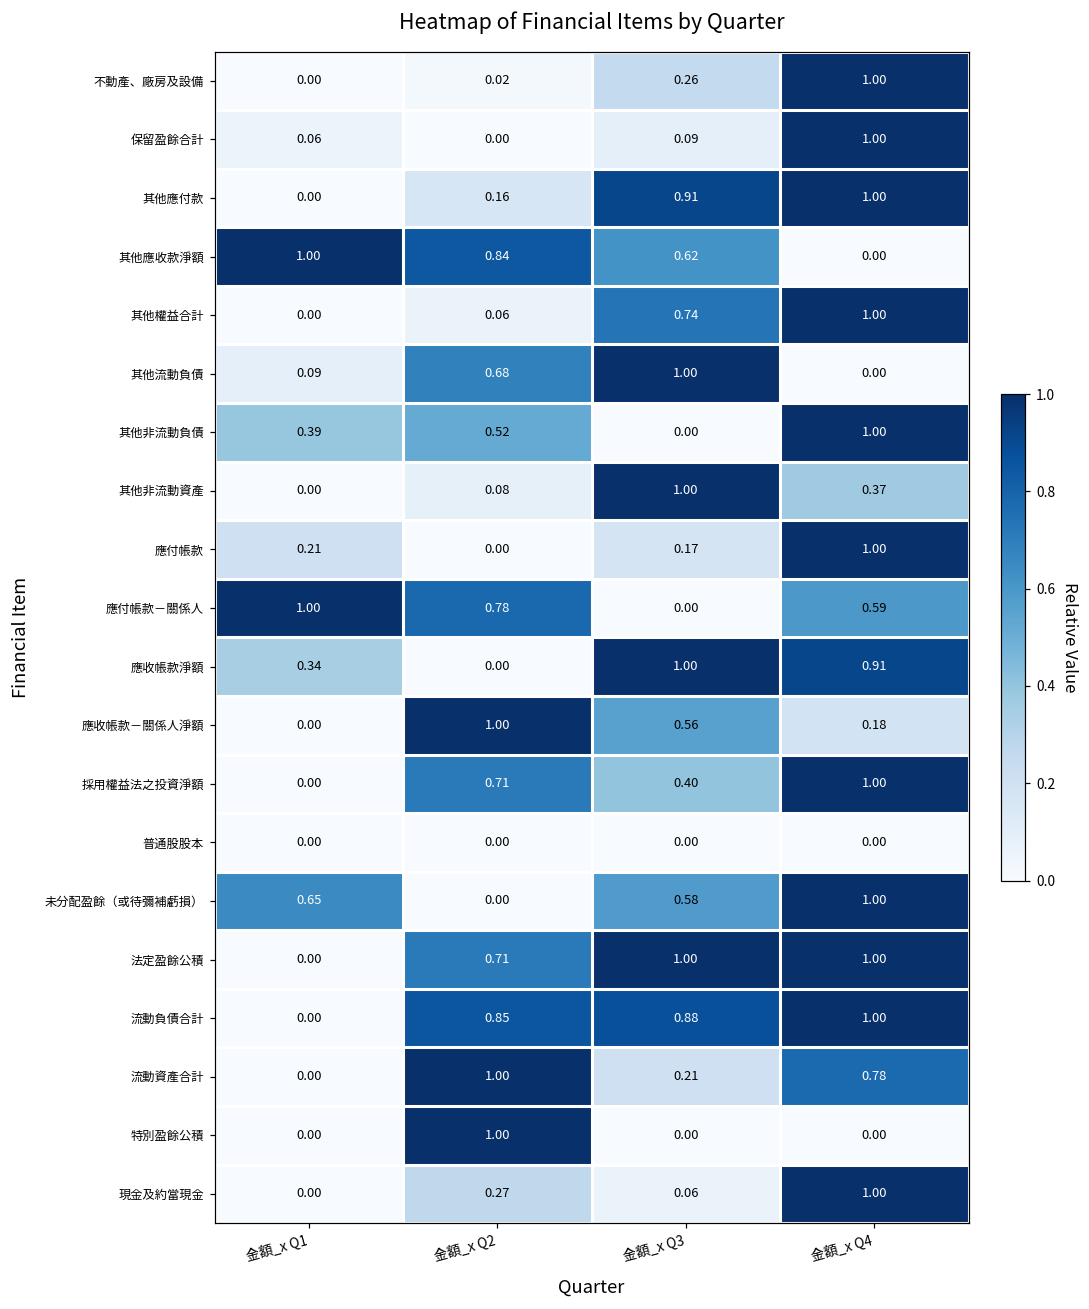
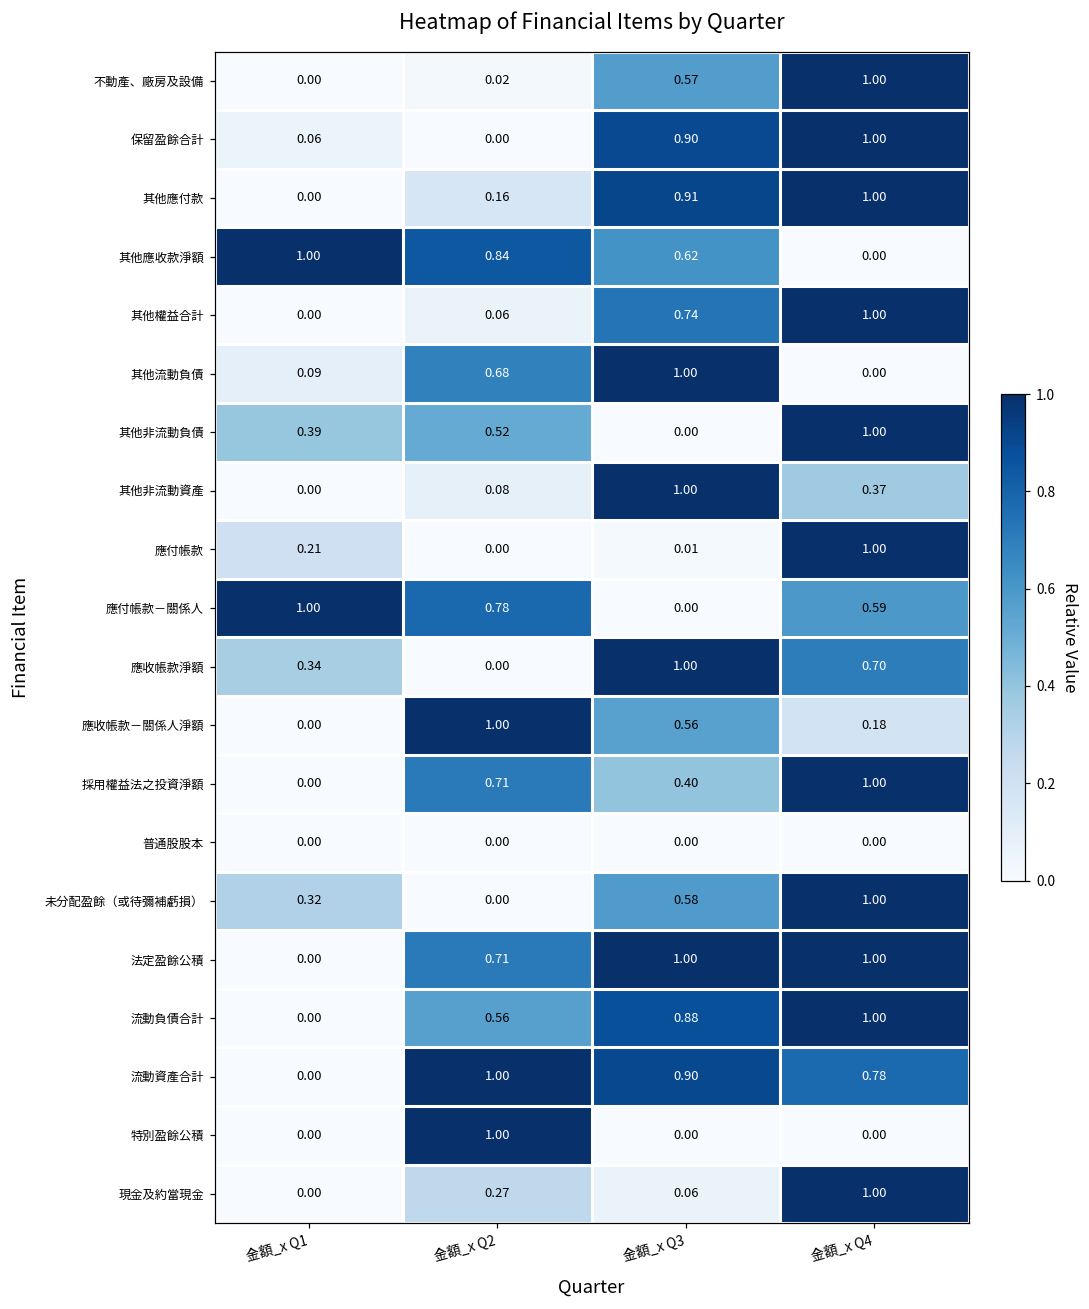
不動產、廠房及設備, 金額_x Q3: 0.26 -> 0.57
保留盈餘合計, 金額_x Q3: 0.09 -> 0.90
應付帳款, 金額_x Q3: 0.17 -> 0.01
應收帳款淨額, 金額_x Q4: 0.91 -> 0.70
未分配盈餘（或待彌補虧損）, 金額_x Q1: 0.65 -> 0.32
流動負債合計, 金額_x Q2: 0.85 -> 0.56
流動資產合計, 金額_x Q3: 0.21 -> 0.90
